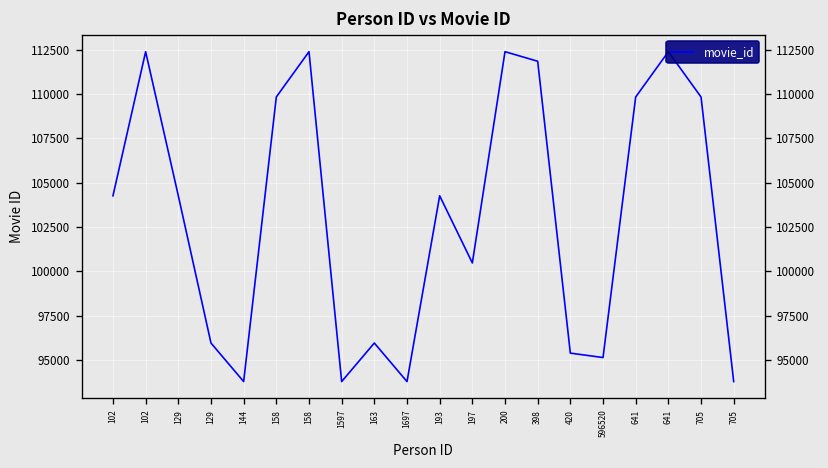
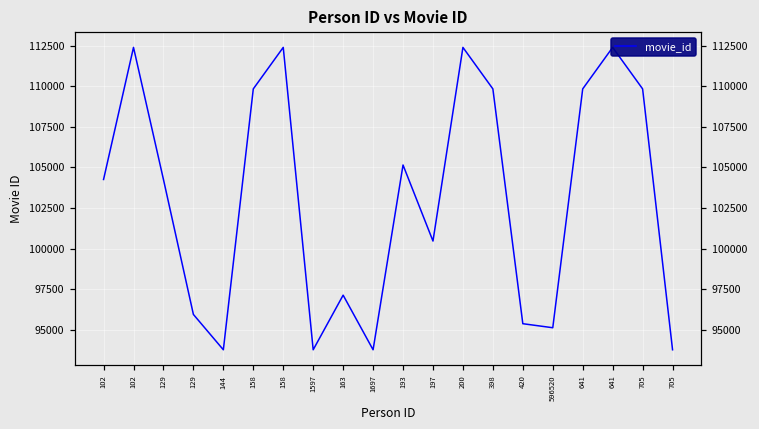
163: 96000 -> 97100
193: 104300 -> 105100
398: 111800 -> 109800
